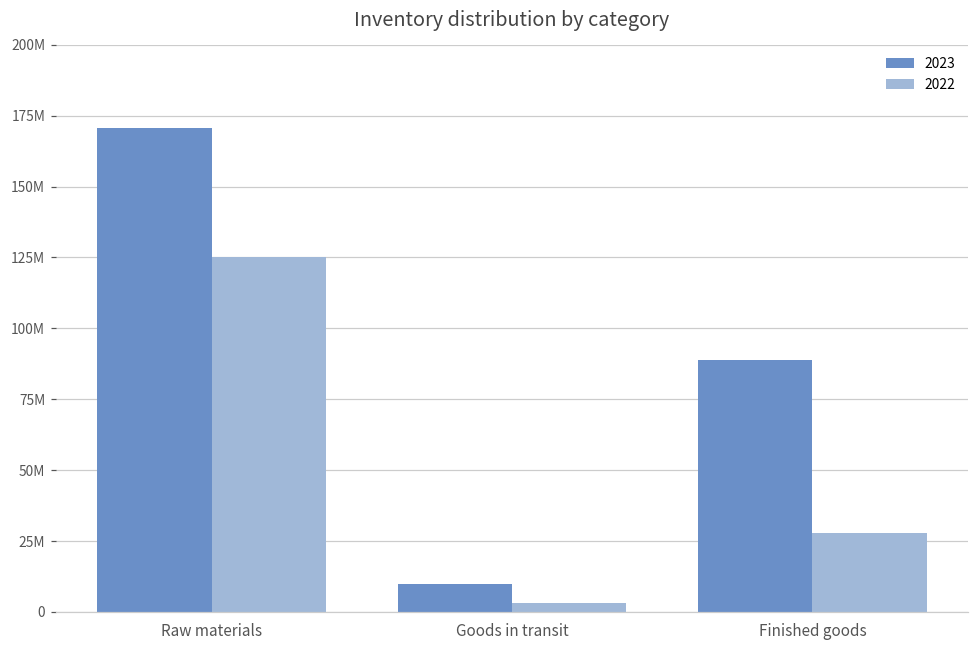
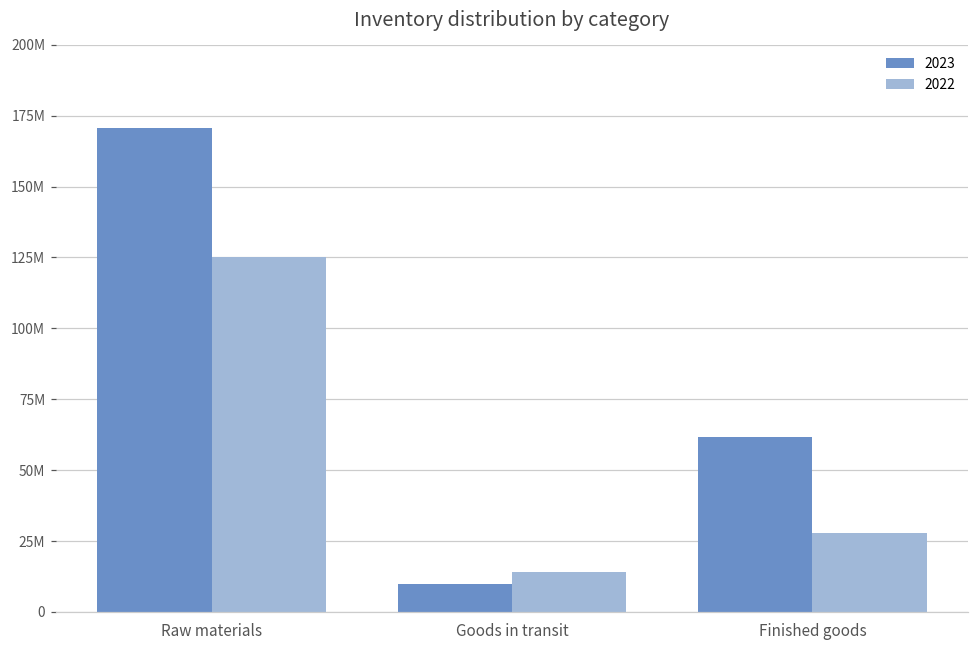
2022, Goods in transit: 3000000 -> 14000000
2023, Finished goods: 89000000 -> 62000000
